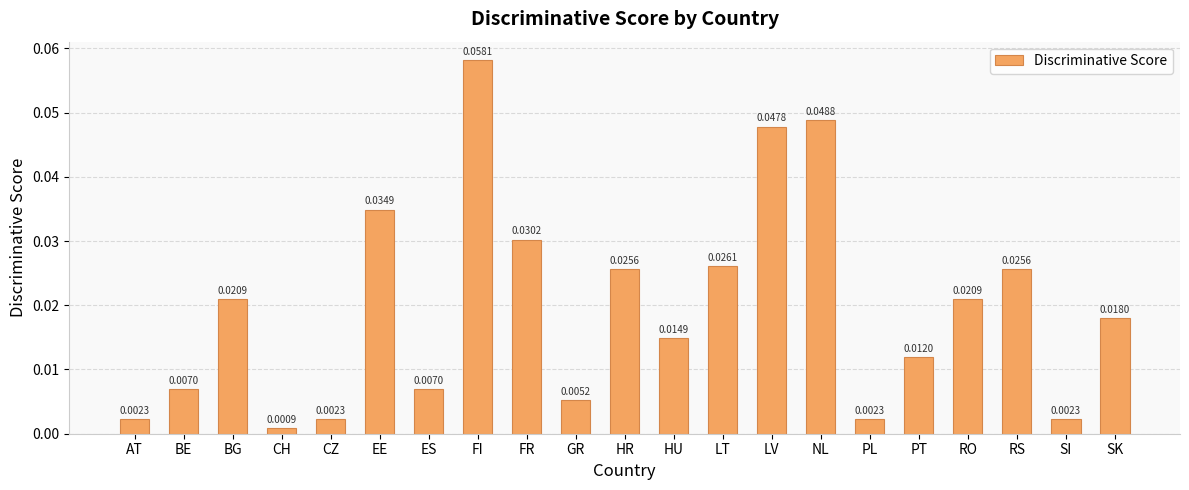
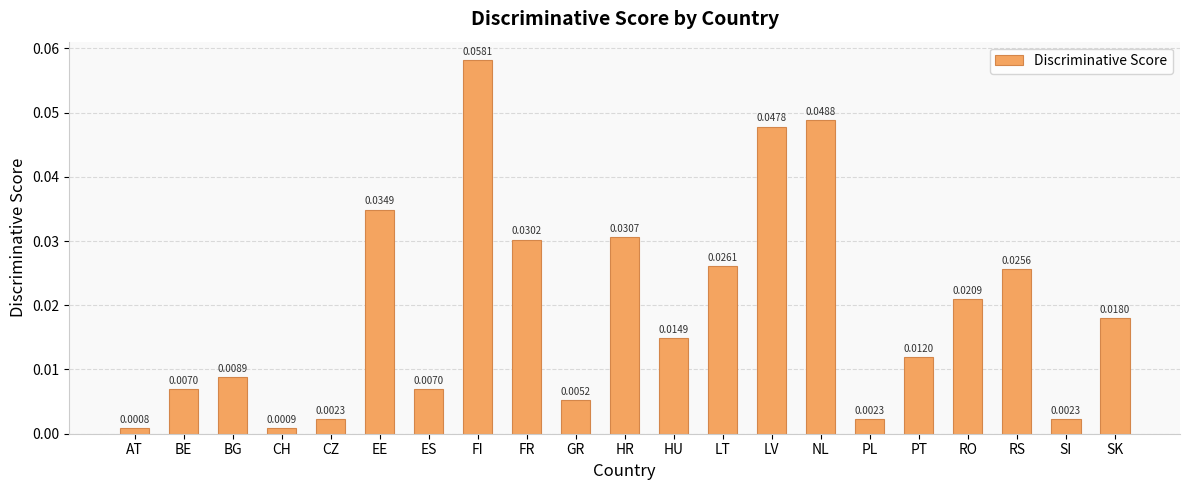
AT: 0.0023 -> 0.0008
BG: 0.0209 -> 0.0089
HR: 0.0256 -> 0.0307
